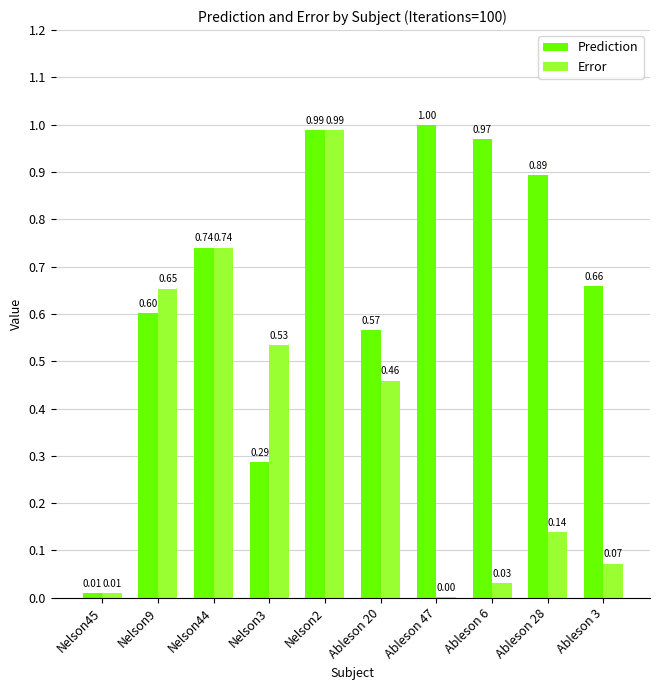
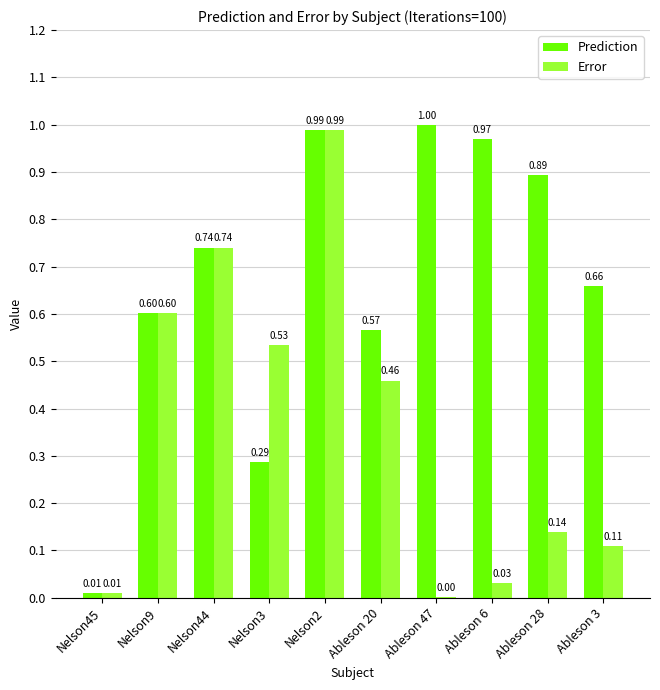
Error, Nelson9: 0.65 -> 0.60
Error, Ableson 3: 0.07 -> 0.11
